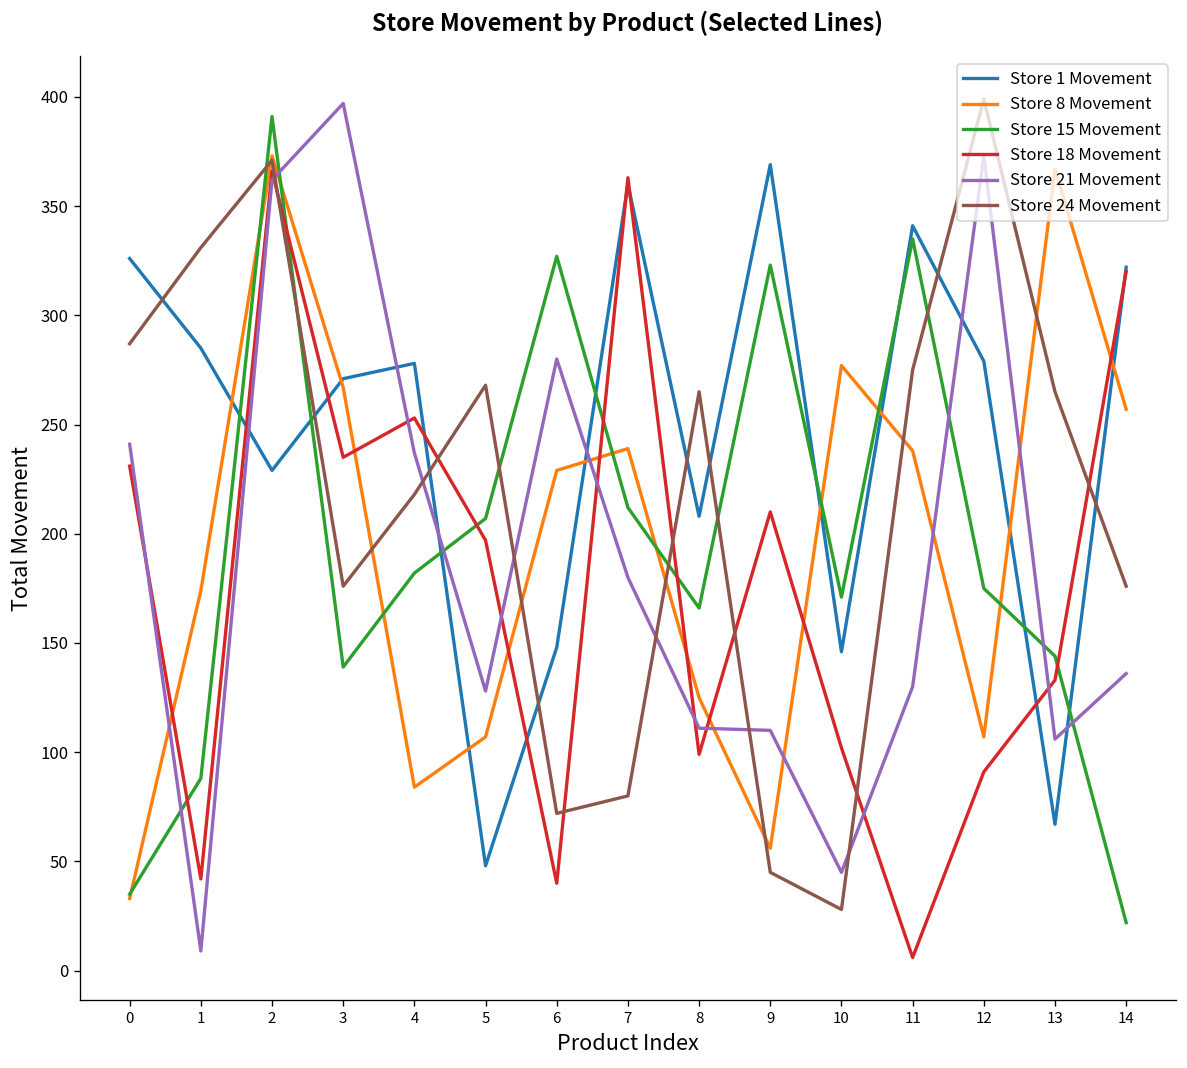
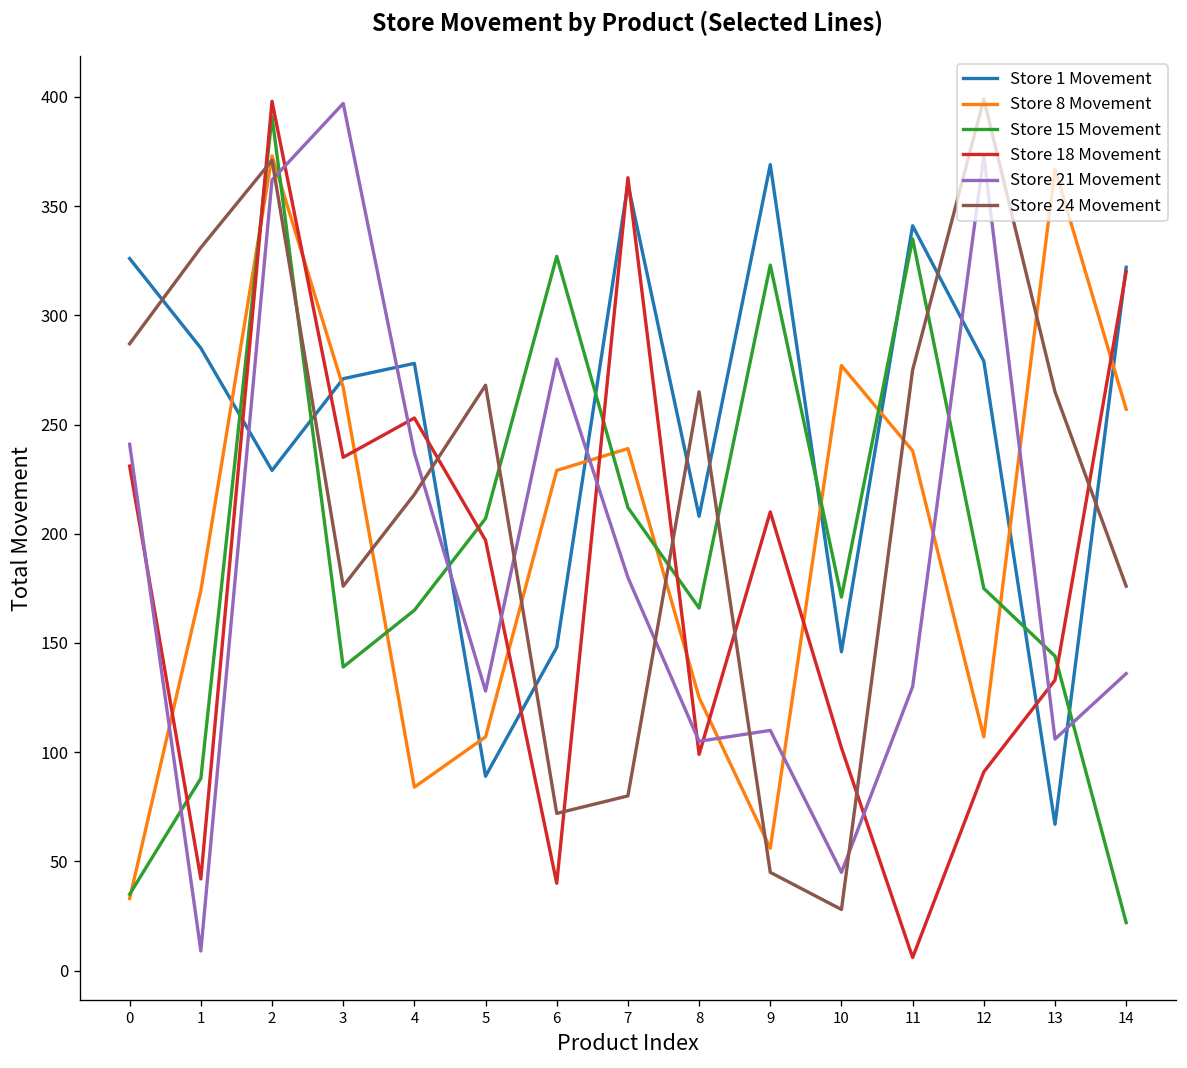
Store 18 Movement, 2: 366 -> 398
Store 15 Movement, 4: 182 -> 165
Store 1 Movement, 5: 48 -> 89
Store 21 Movement, 8: 111 -> 105
